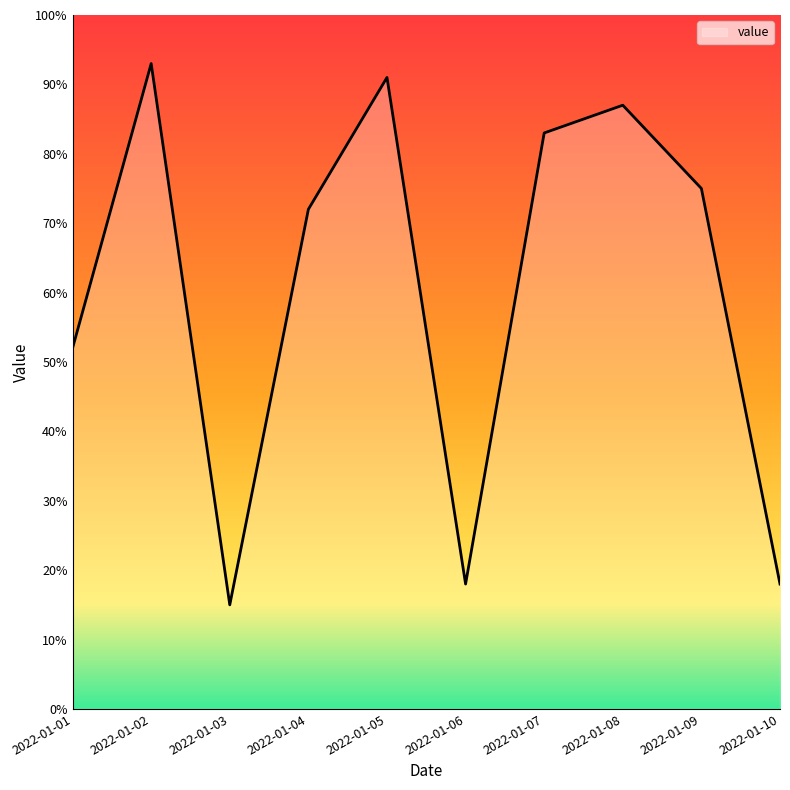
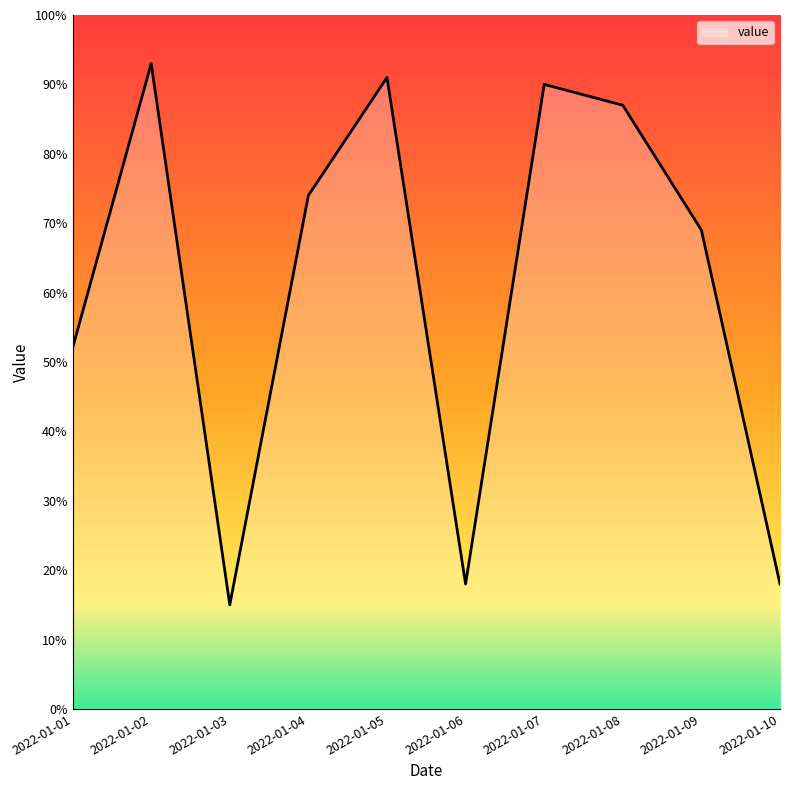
2022-01-04: 72% -> 74%
2022-01-07: 83% -> 90%
2022-01-09: 75% -> 69%
